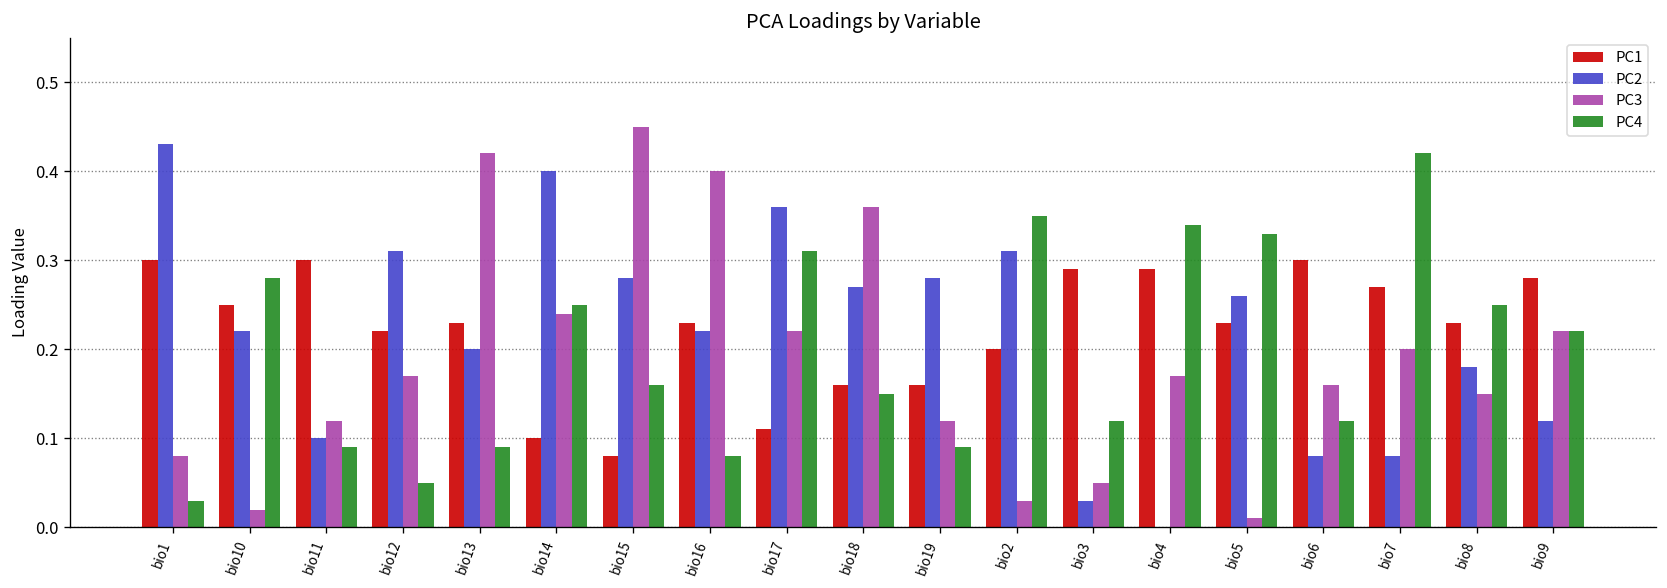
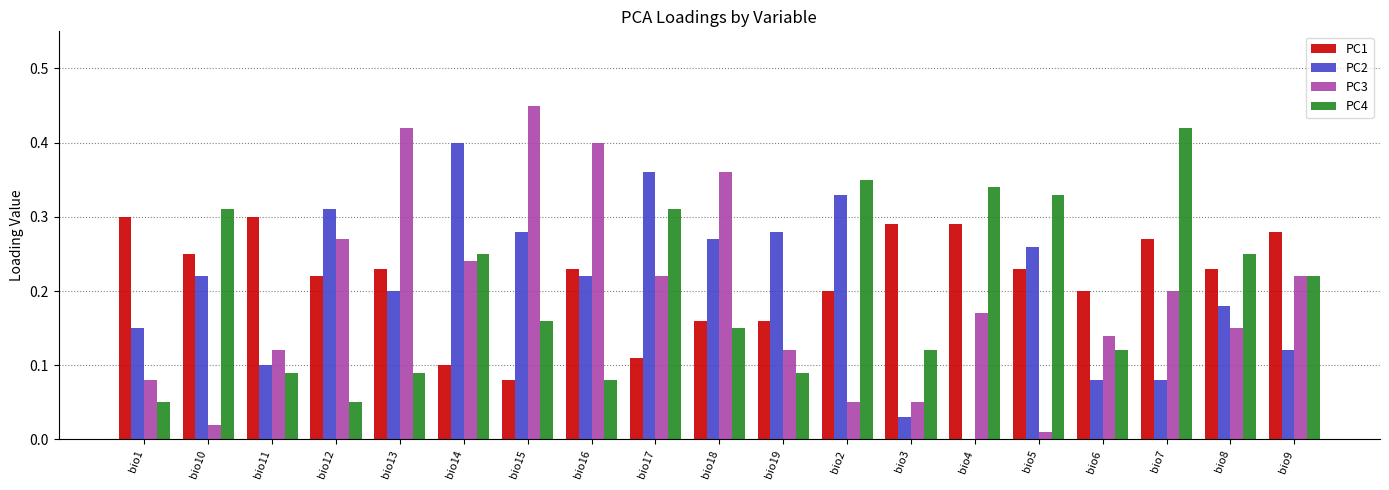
PC2, bio1: 0.43 -> 0.15
PC4, bio1: 0.03 -> 0.05
PC4, bio10: 0.28 -> 0.31
PC3, bio12: 0.17 -> 0.27
PC2, bio2: 0.31 -> 0.33
PC3, bio2: 0.03 -> 0.05
PC1, bio6: 0.3 -> 0.2
PC3, bio6: 0.16 -> 0.14
